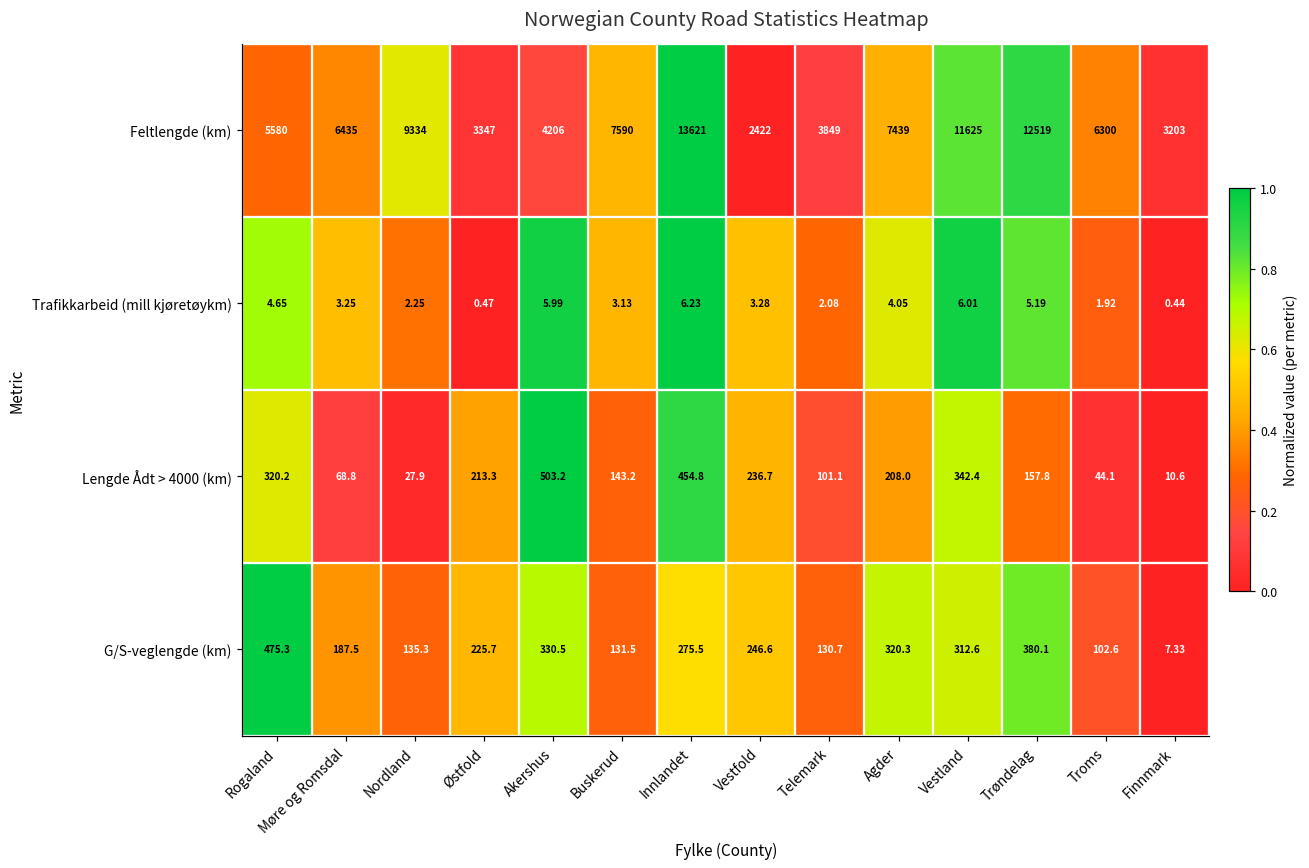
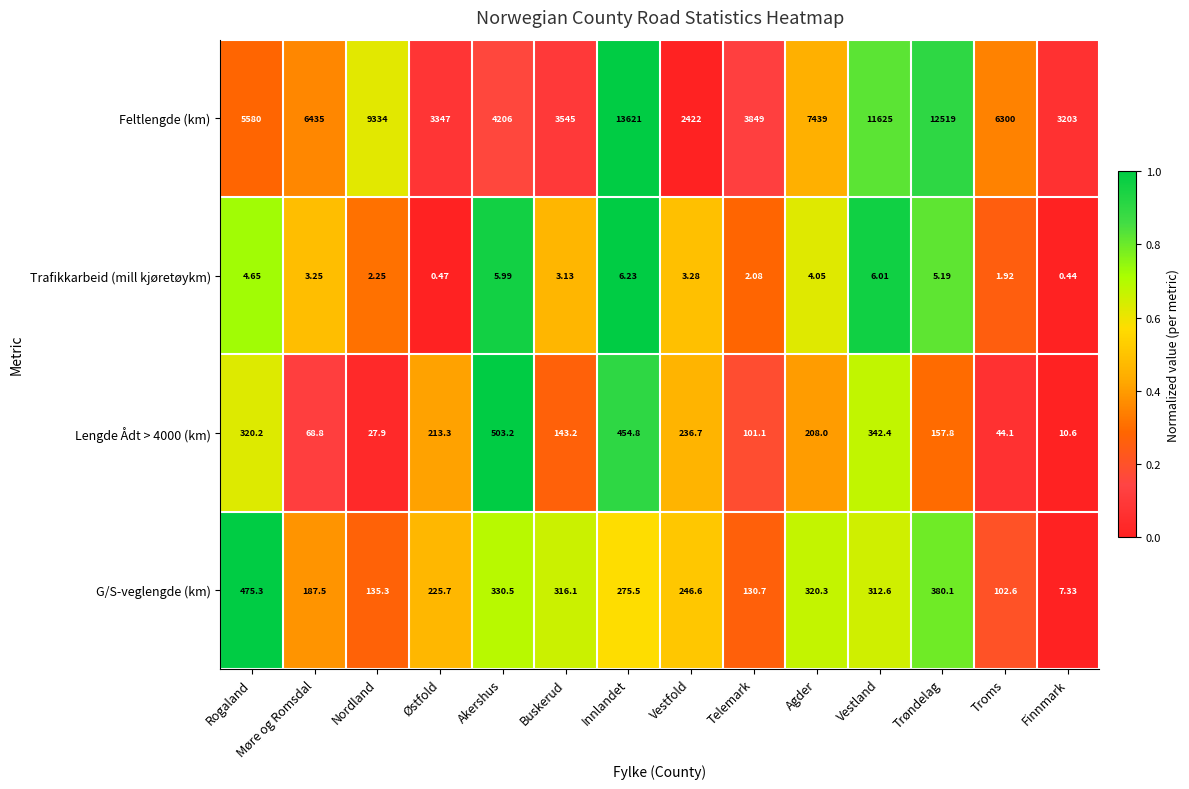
Feltlengde (km), Buskerud: 7590 -> 3545
G/S-veglengde (km), Buskerud: 131.5 -> 316.1
